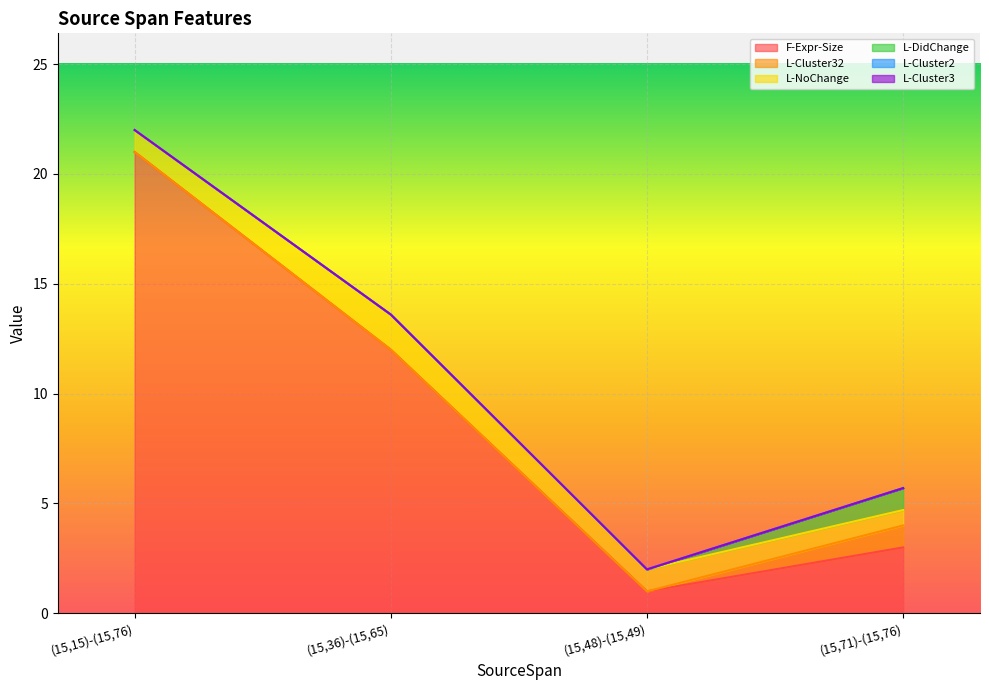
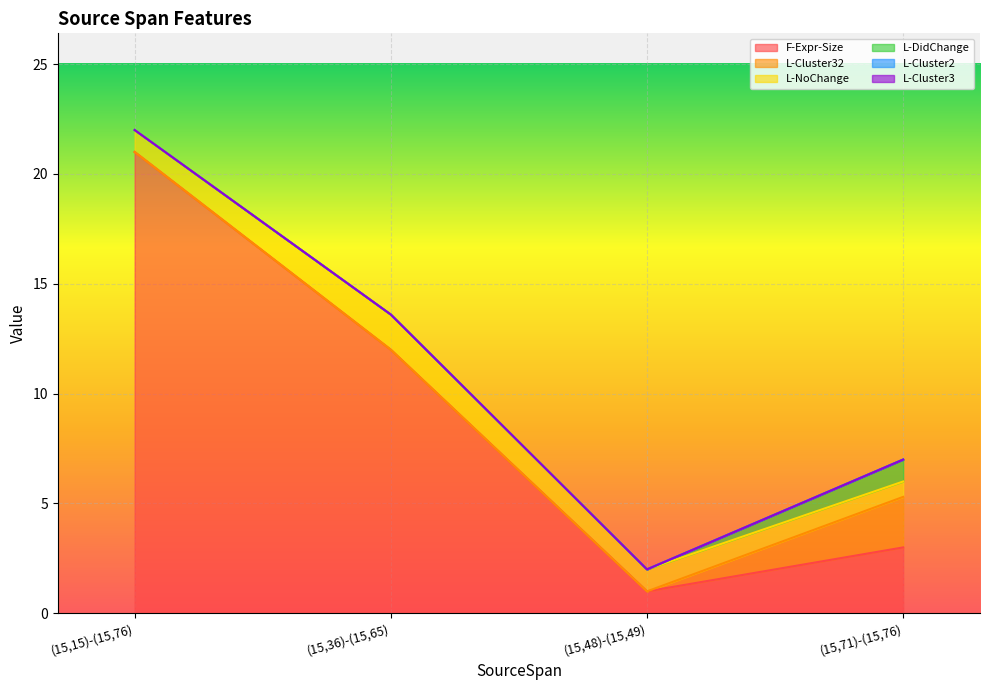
L-Cluster32, (15,71)-(15,76): 1.0 -> 2.3
